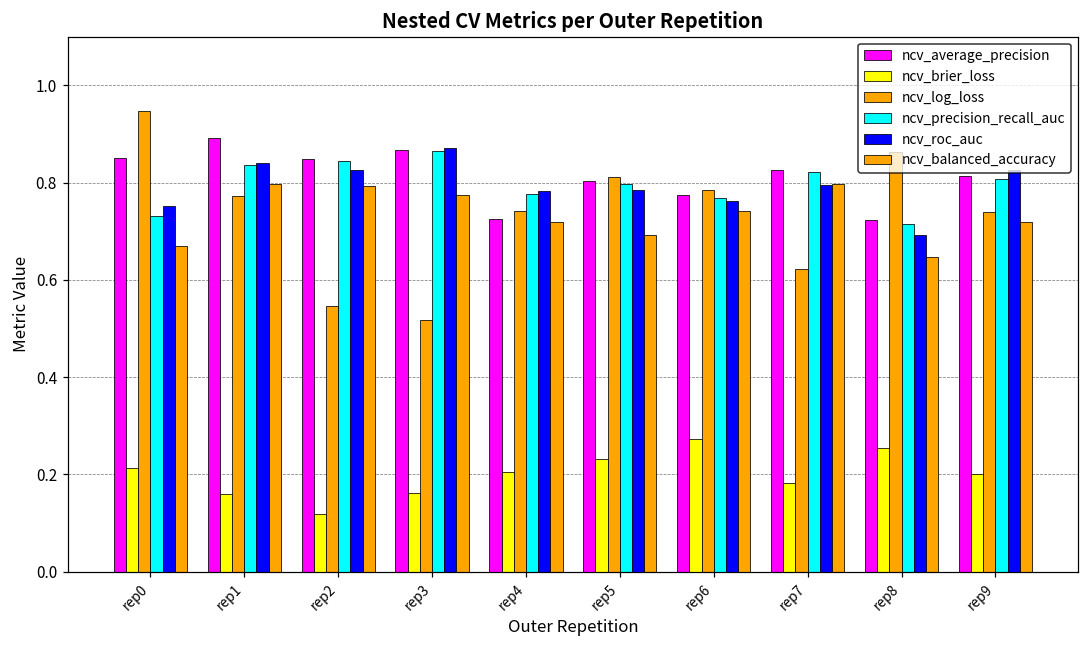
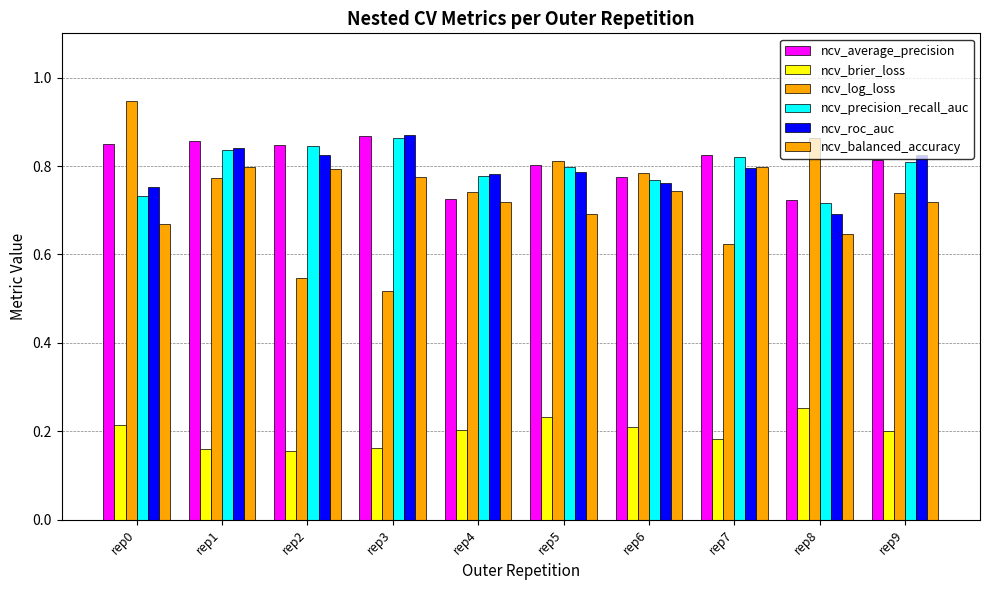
ncv_average_precision, rep1: 0.89 -> 0.86
ncv_brier_loss, rep2: 0.12 -> 0.16
ncv_brier_loss, rep6: 0.27 -> 0.21
